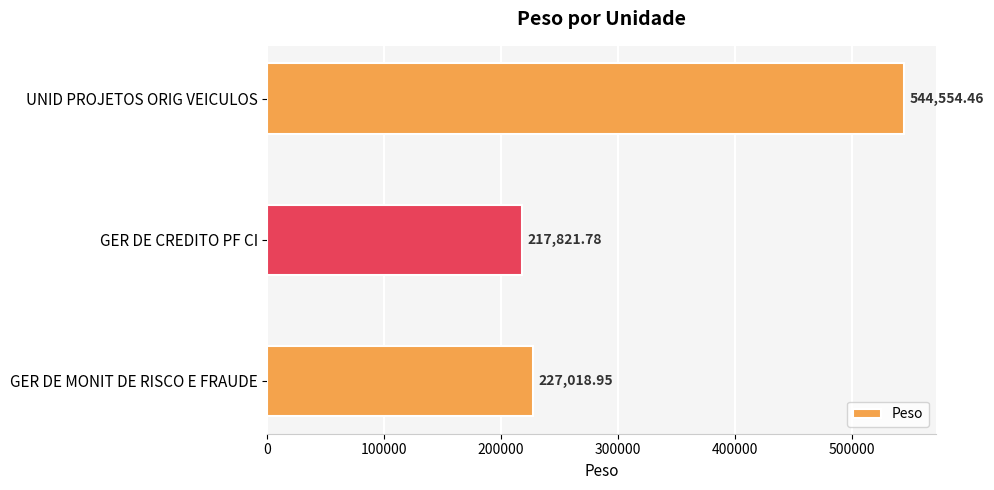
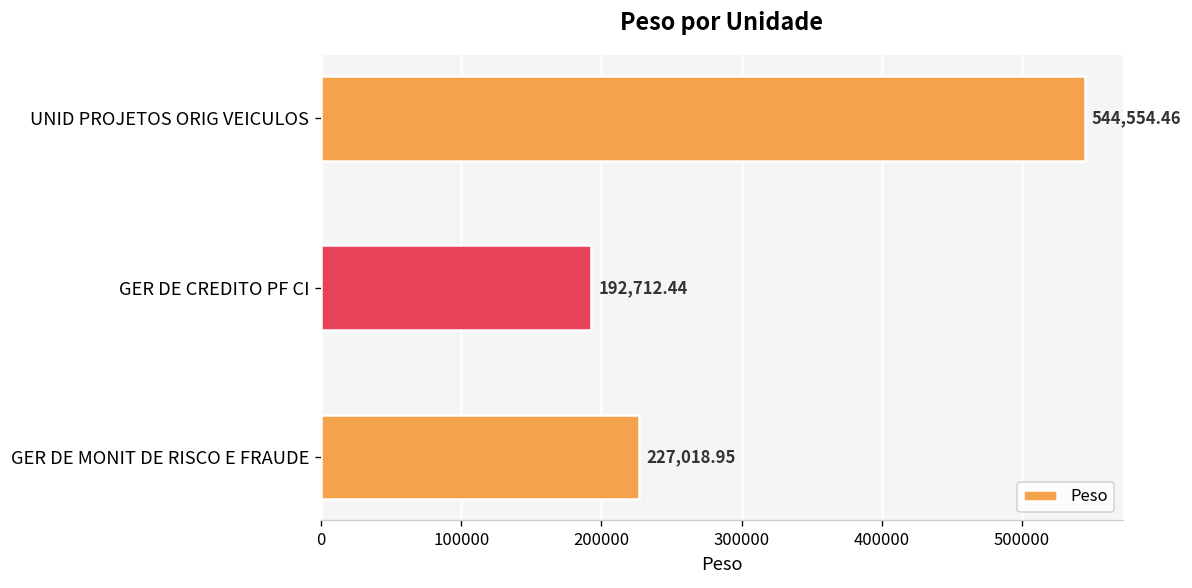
GER DE CREDITO PF CI: 217,821.78 -> 192,712.44
